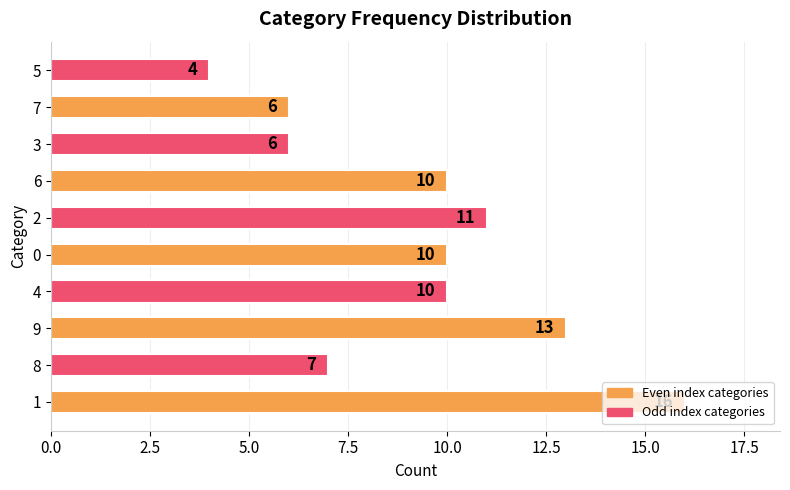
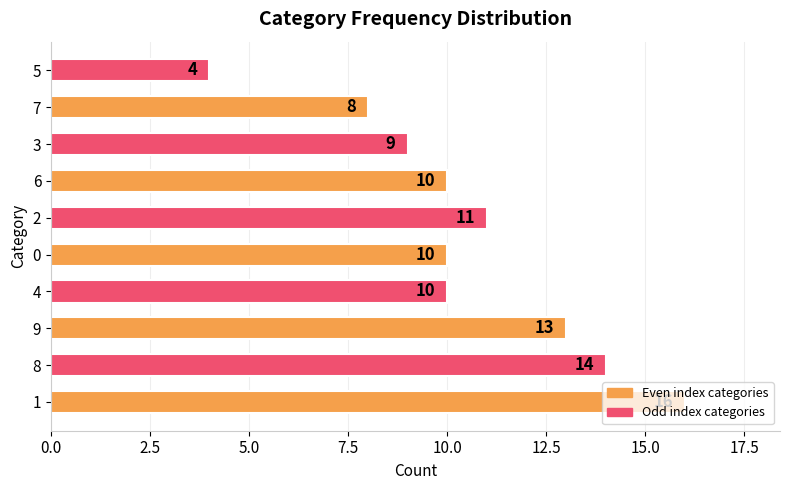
7: 6 -> 8
3: 6 -> 9
8: 7 -> 14
